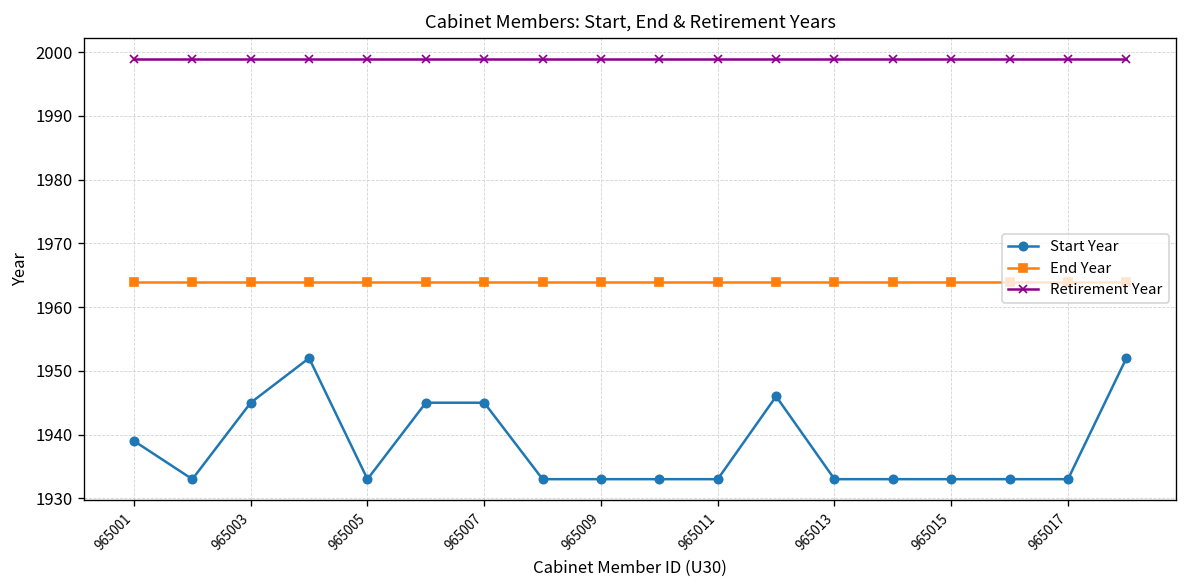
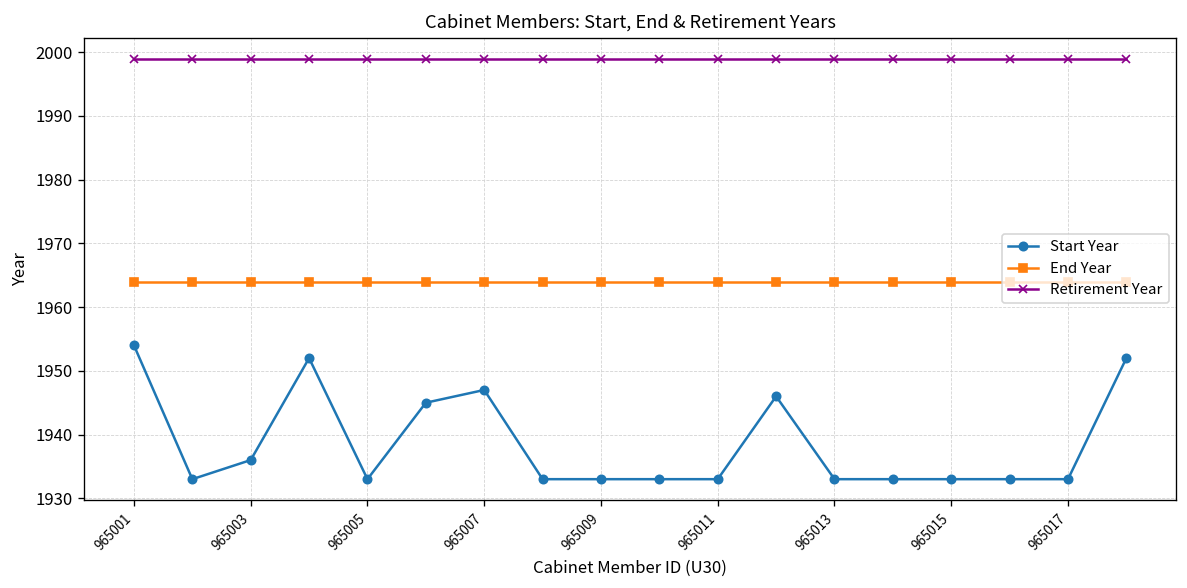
Start Year, 965001: 1939 -> 1954
Start Year, 965003: 1945 -> 1936
Start Year, 965007: 1945 -> 1947
